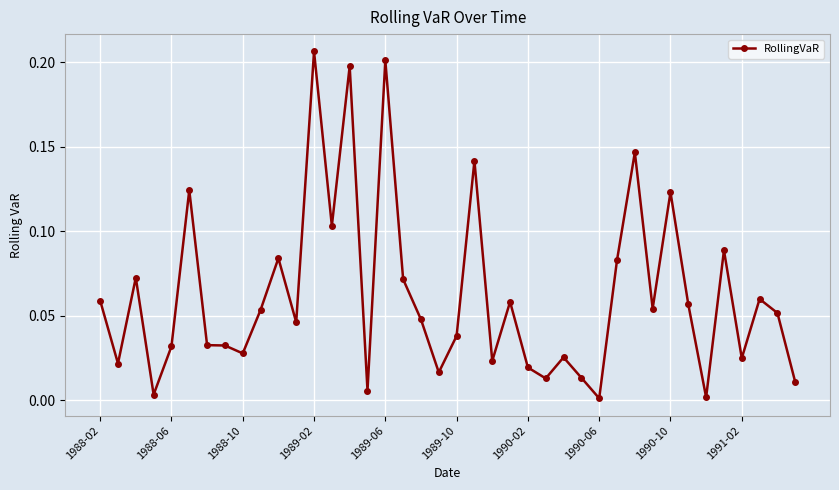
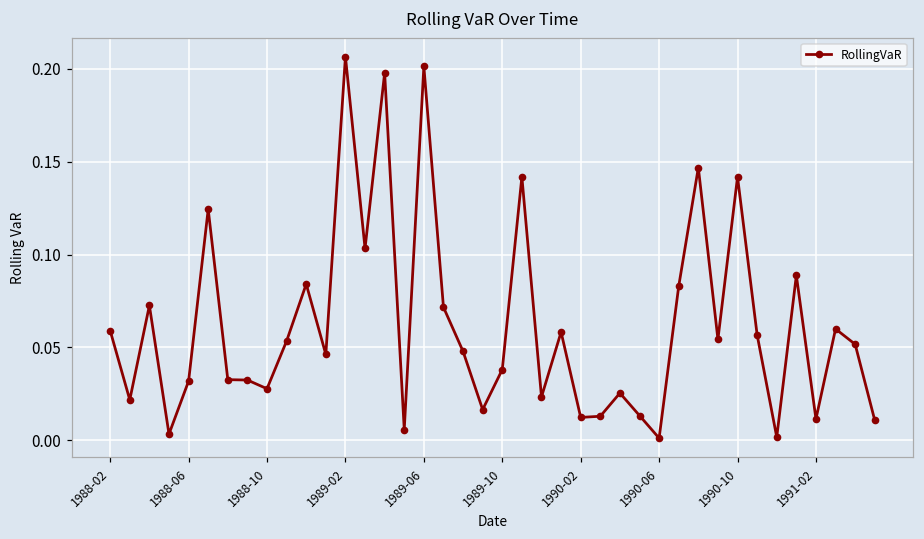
1990-02: 0.019 -> 0.012
1990-10: 0.123 -> 0.142
1991-02: 0.025 -> 0.011
